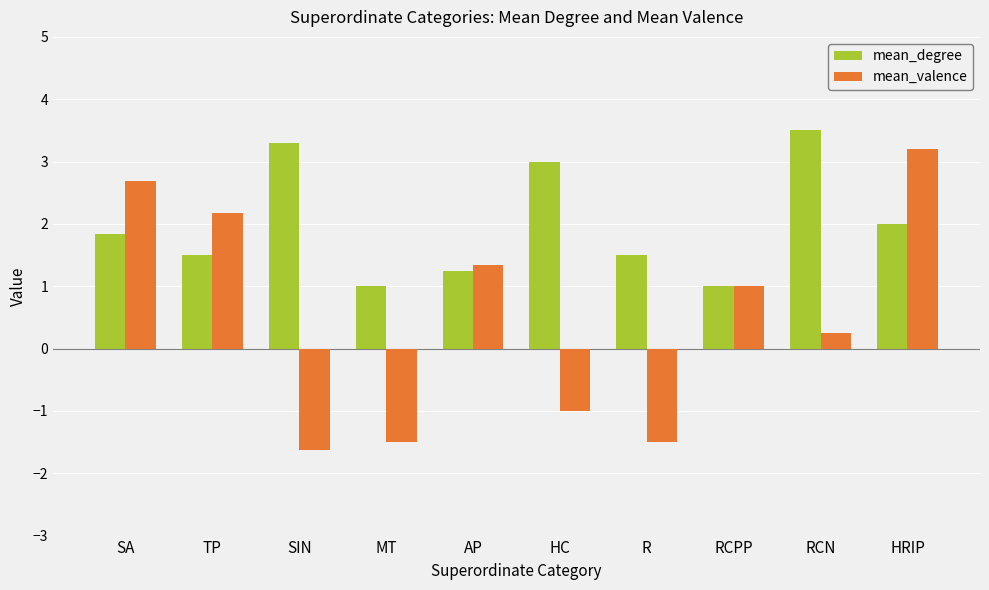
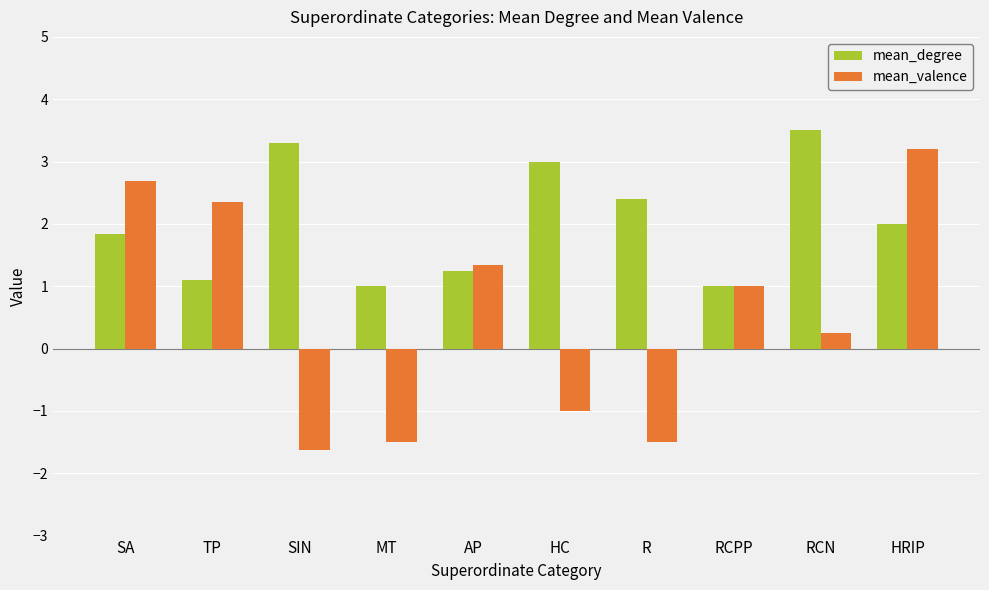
mean_degree, TP: 1.5 -> 1.1
mean_valence, TP: 2.2 -> 2.4
mean_degree, R: 1.5 -> 2.4
